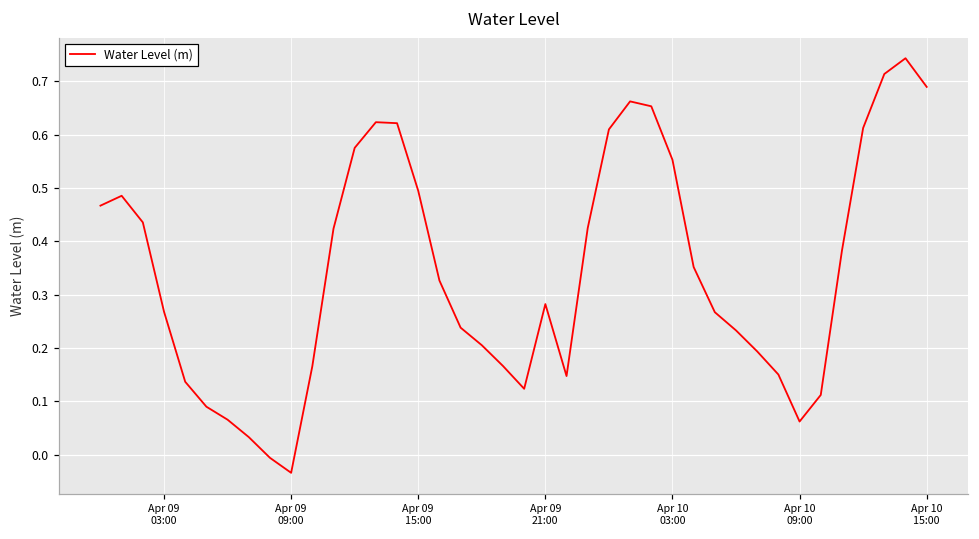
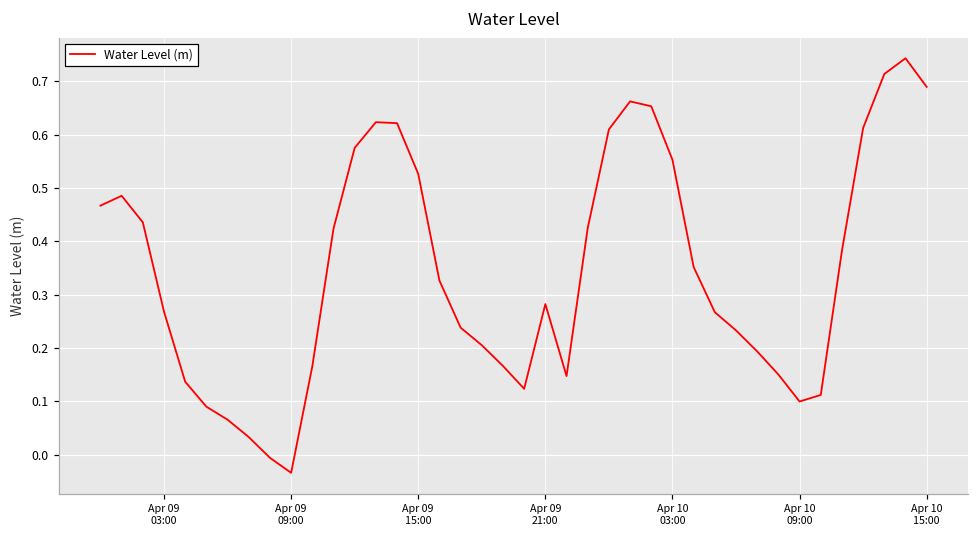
Apr 09 15:00: 0.49 -> 0.53
Apr 10 09:00: 0.06 -> 0.10
